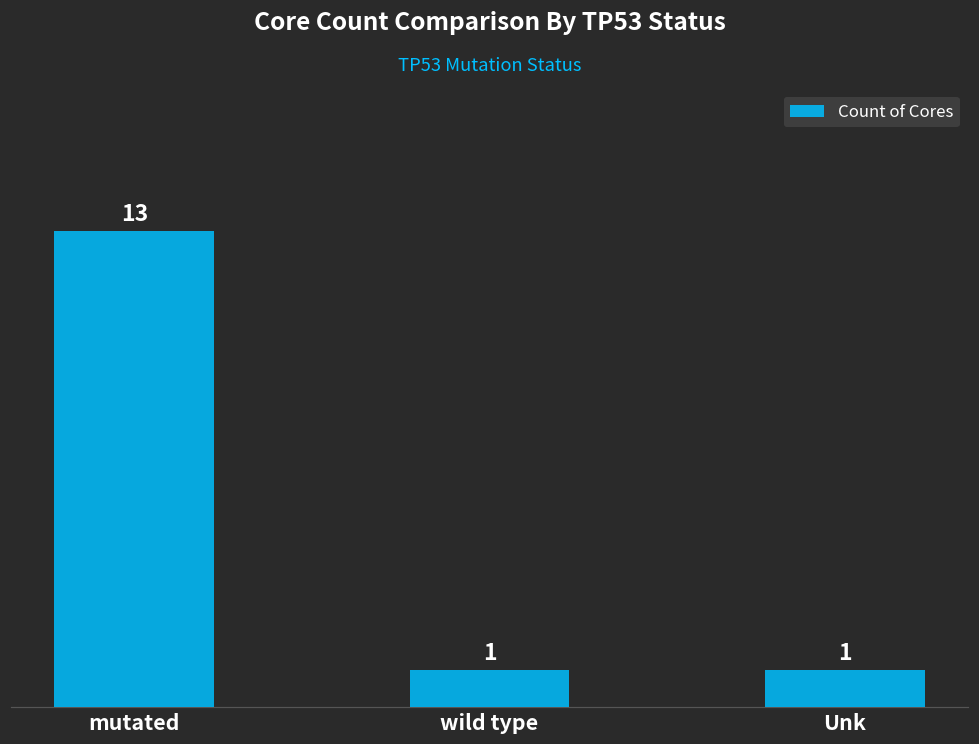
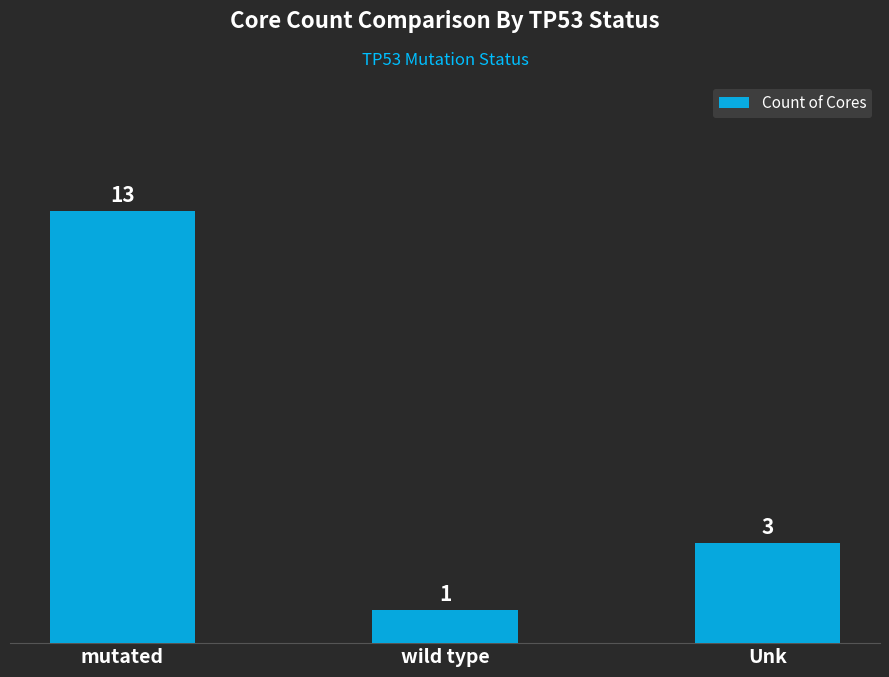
Unk: 1 -> 3
